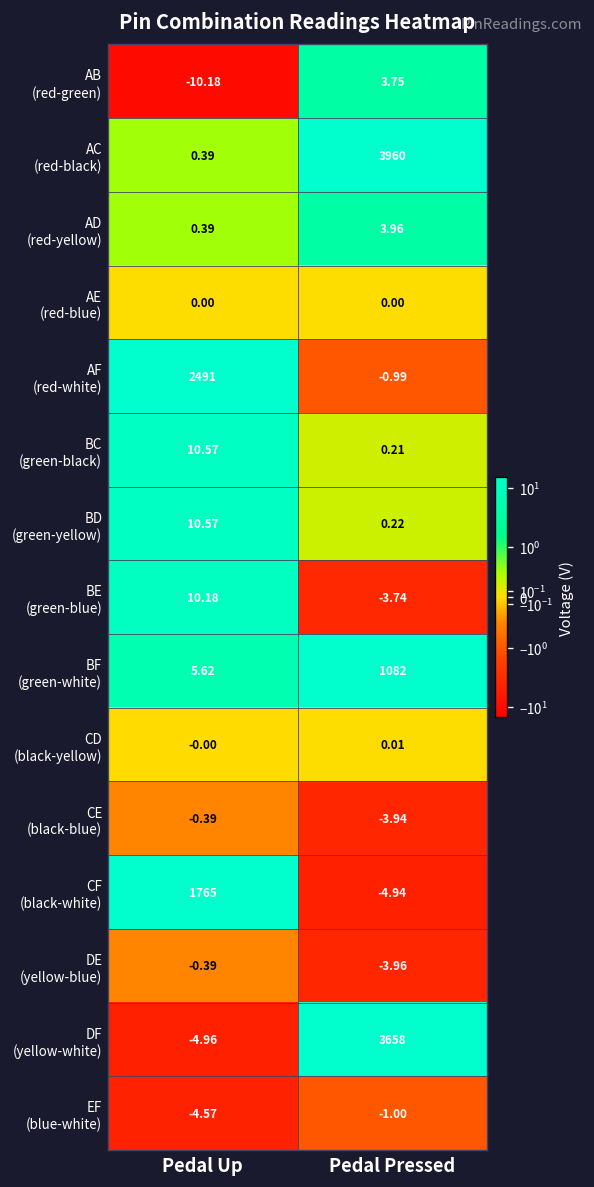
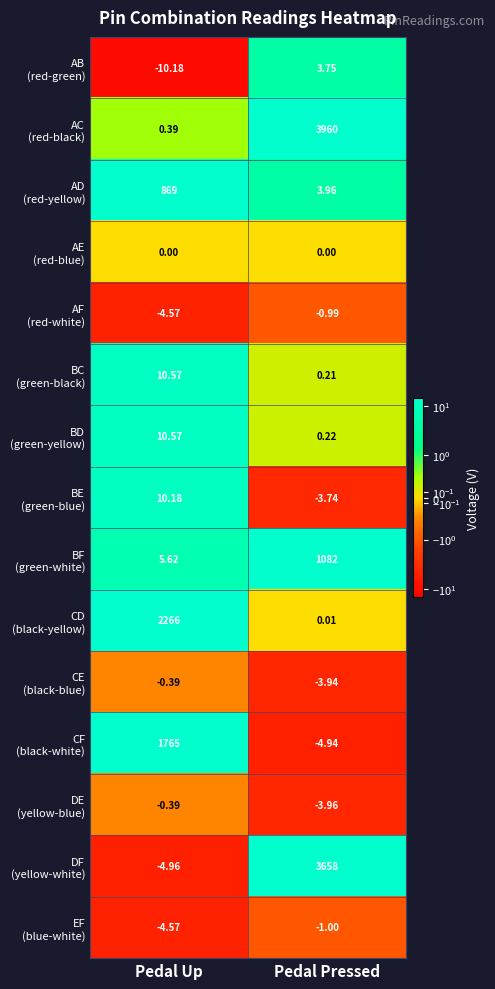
AD (red-yellow), Pedal Up: 0.39 -> 869
AF (red-white), Pedal Up: 2491 -> -4.57
CD (black-yellow), Pedal Up: -0.00 -> 2266
